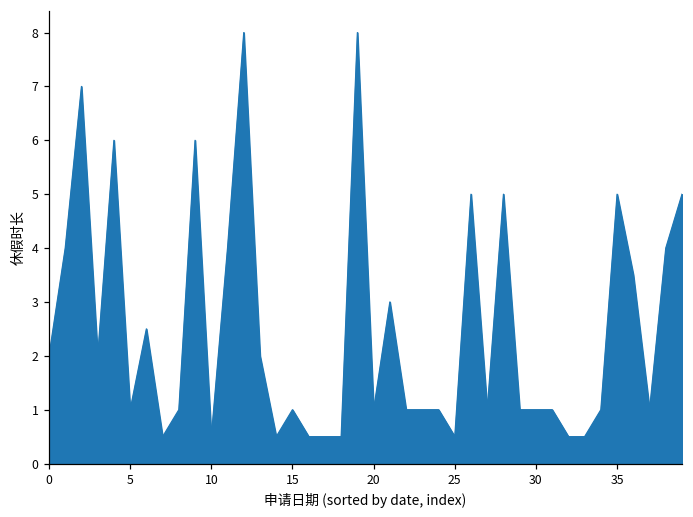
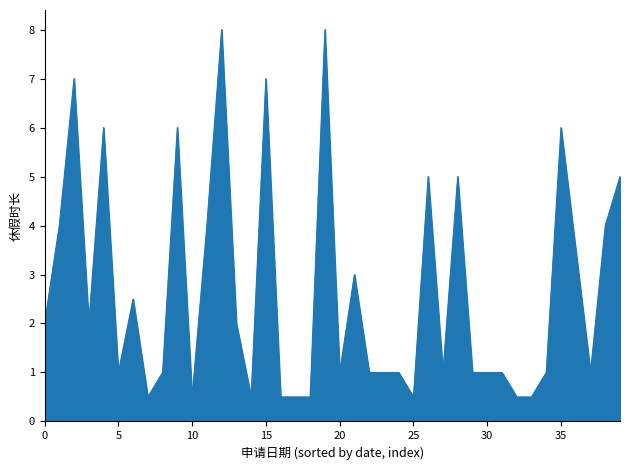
15: 1 -> 7
35: 5 -> 6
